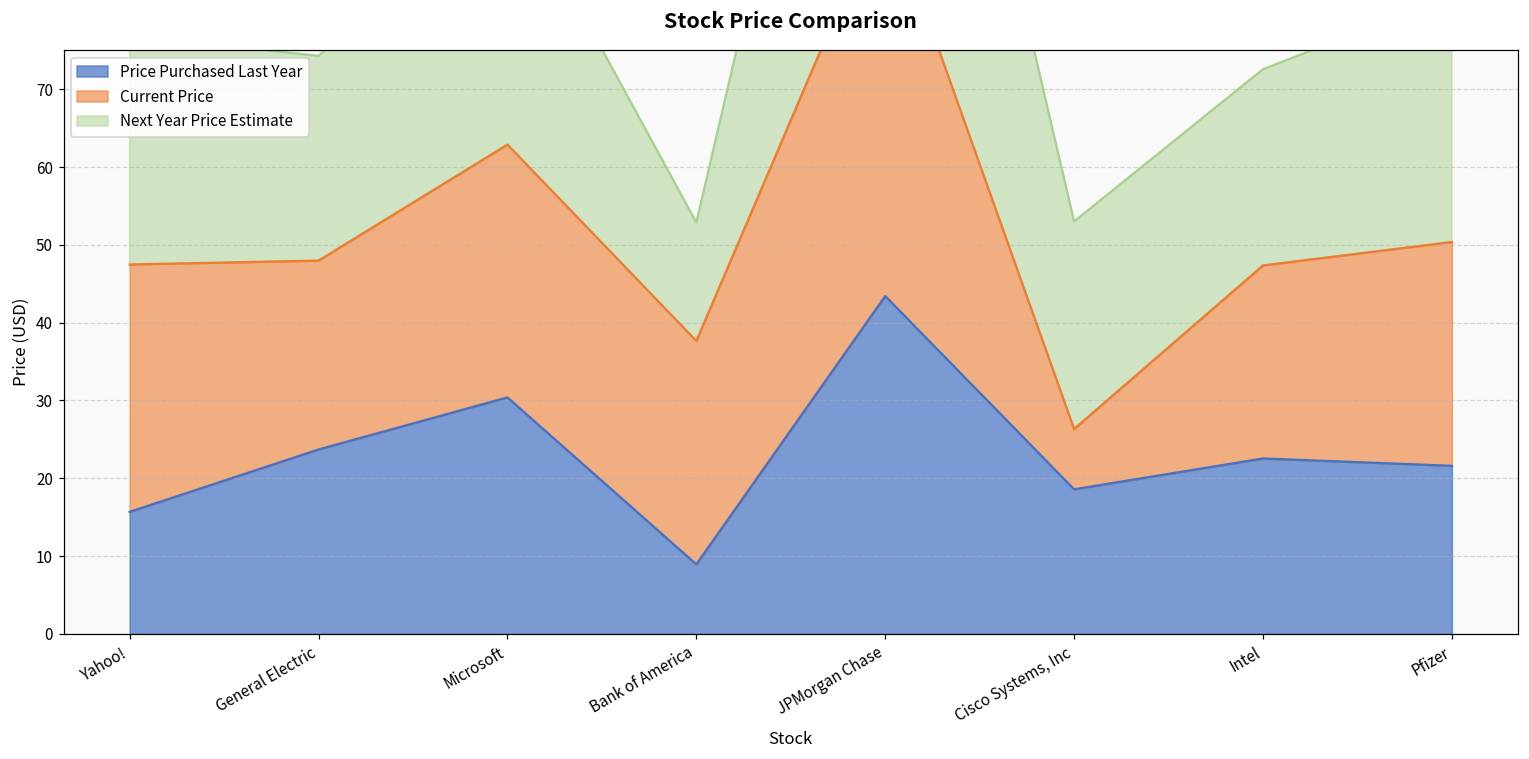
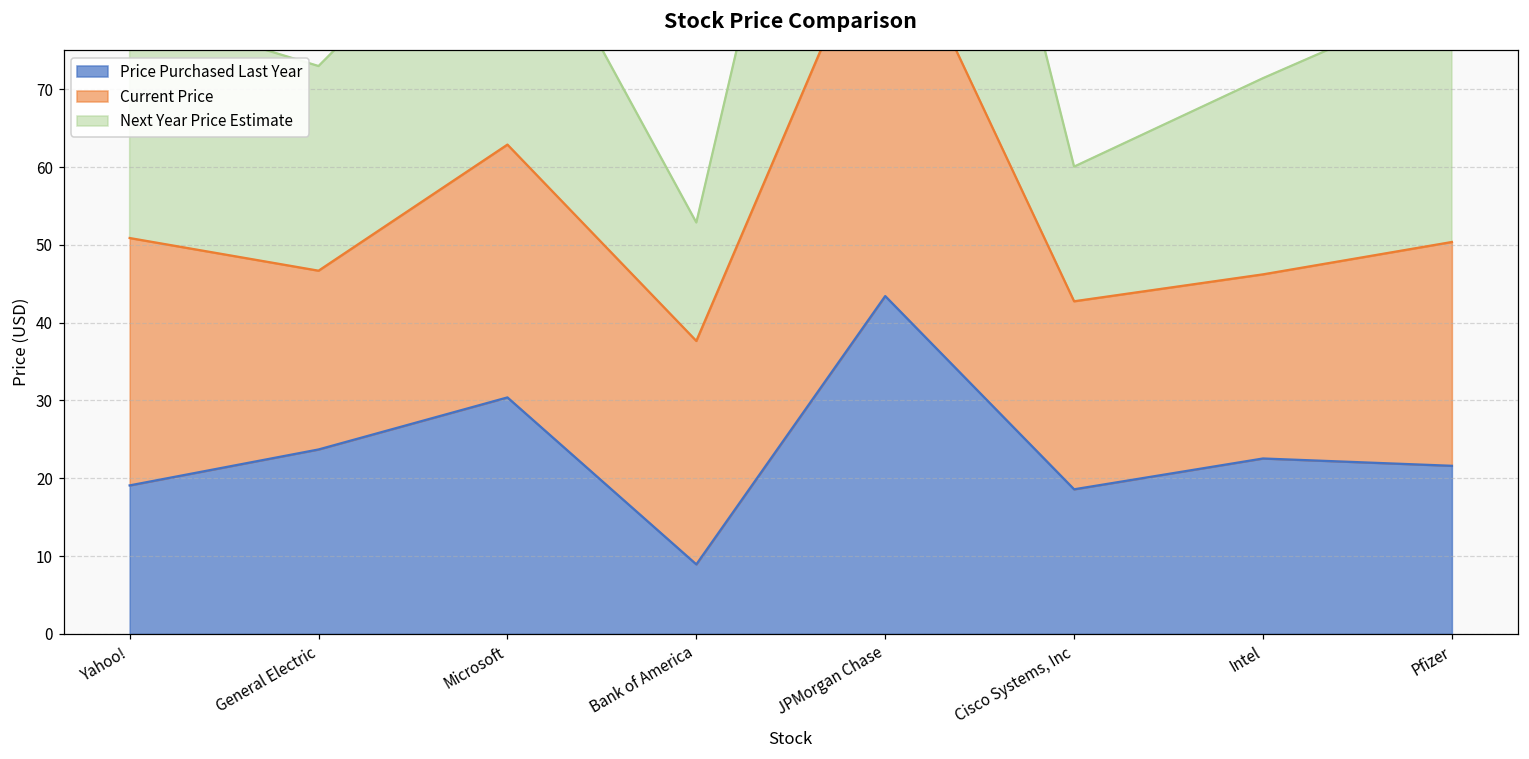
Price Purchased Last Year, Yahoo!: 16 -> 19
Current Price, General Electric: 24 -> 23
Current Price, Cisco Systems, Inc: 8 -> 24
Next Year Price Estimate, Cisco Systems, Inc: 27 -> 17
Current Price, Intel: 25 -> 24
